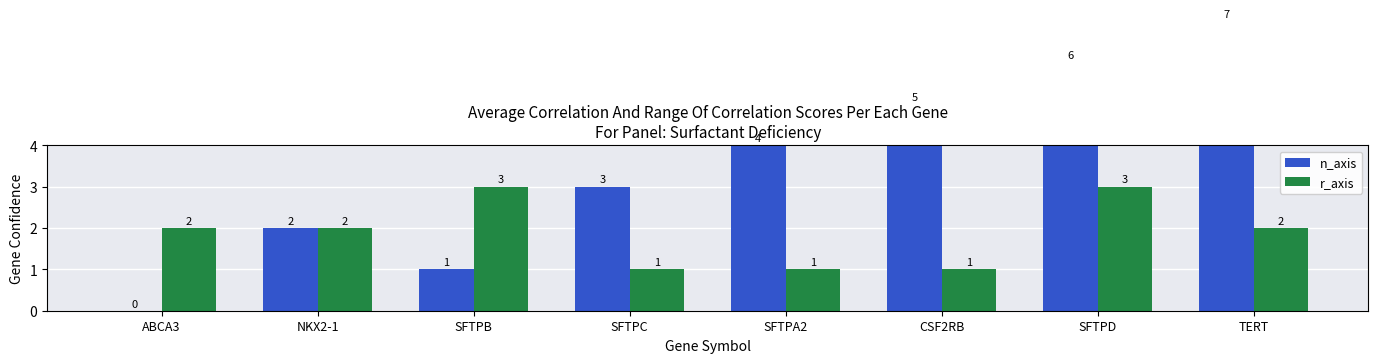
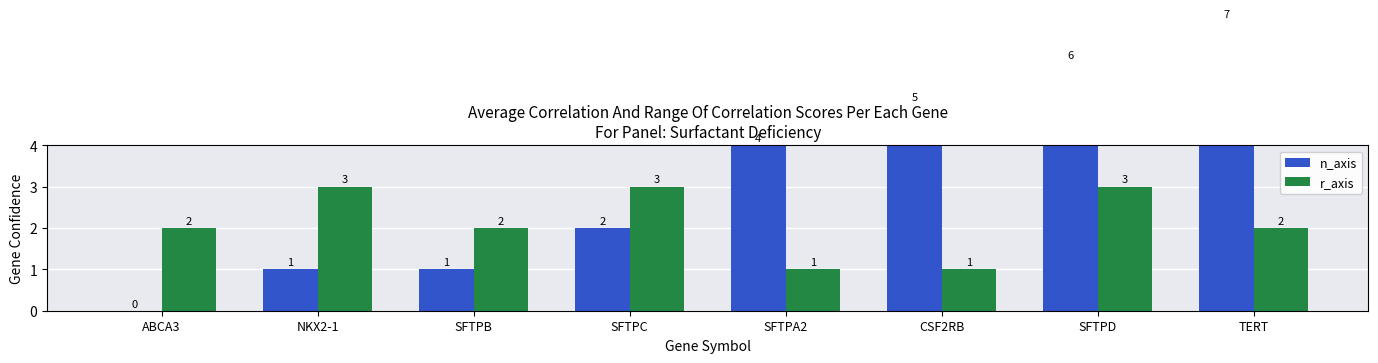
n_axis, NKX2-1: 2 -> 1
r_axis, NKX2-1: 2 -> 3
r_axis, SFTPB: 3 -> 2
n_axis, SFTPC: 3 -> 2
r_axis, SFTPC: 1 -> 3
